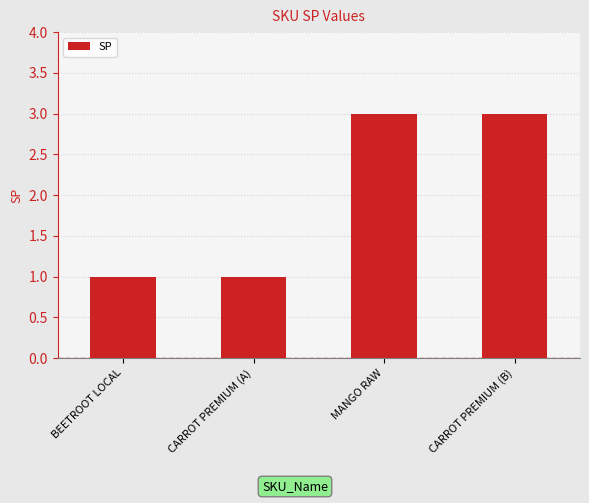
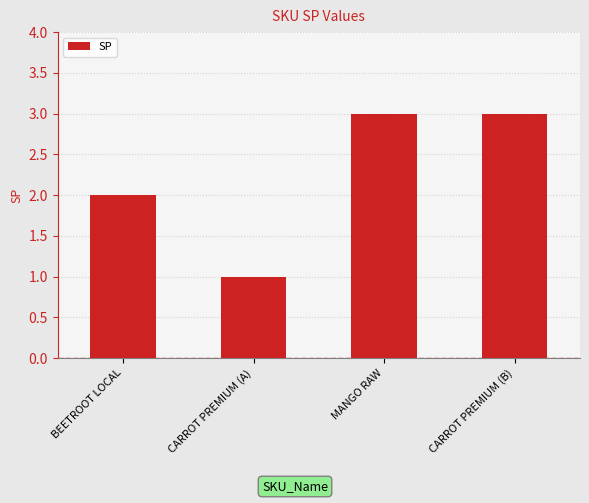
BEETROOT LOCAL: 1 -> 2
